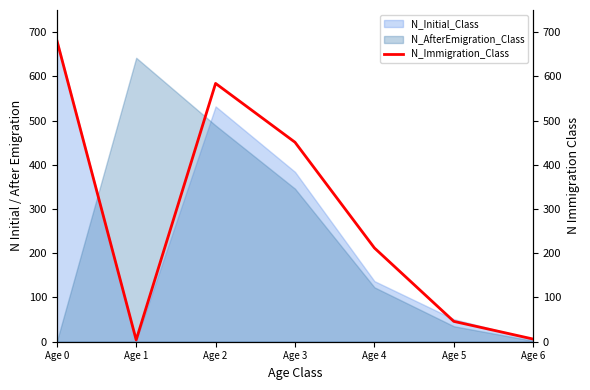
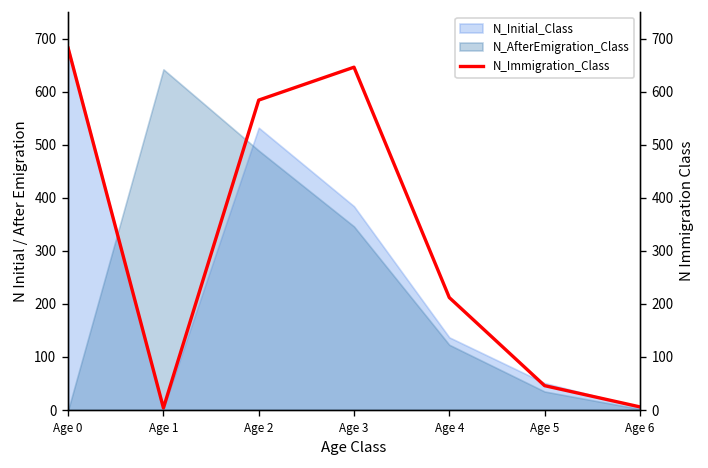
N_Immigration_Class, Age 3: 450 -> 650
